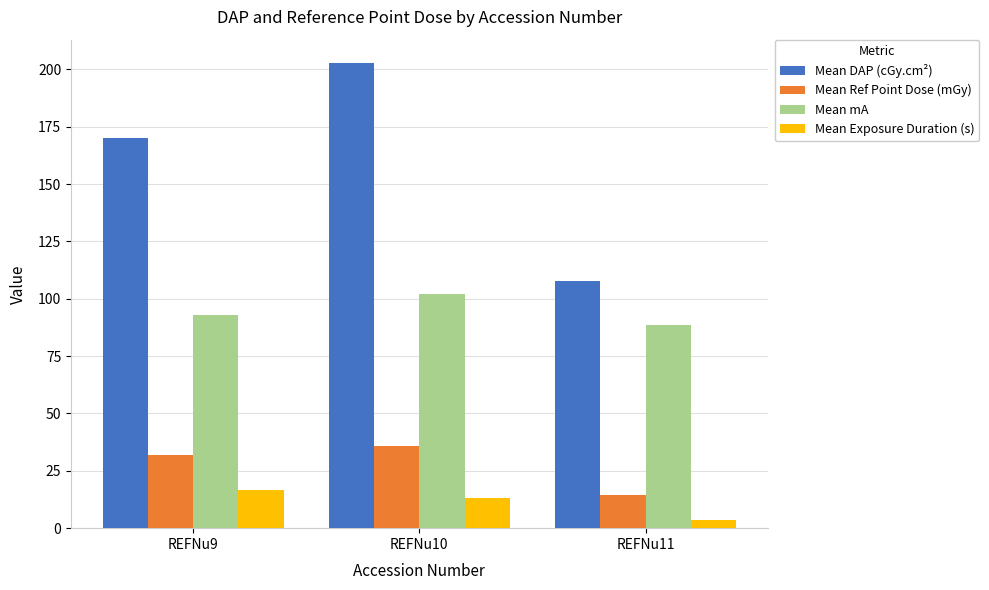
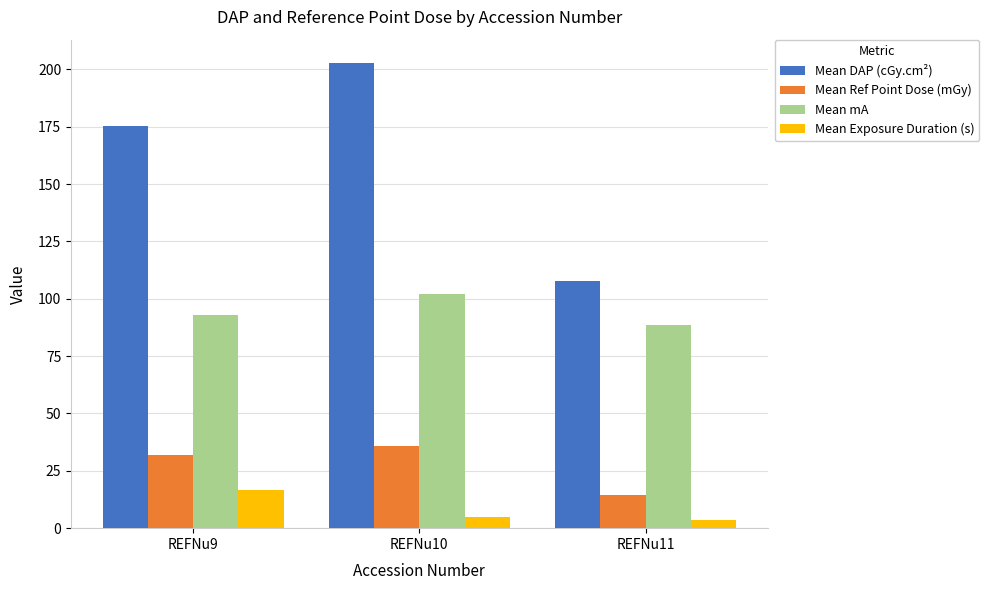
Mean DAP (cGy.cm²), REFNu9: 170 -> 175
Mean Exposure Duration (s), REFNu10: 13 -> 5
